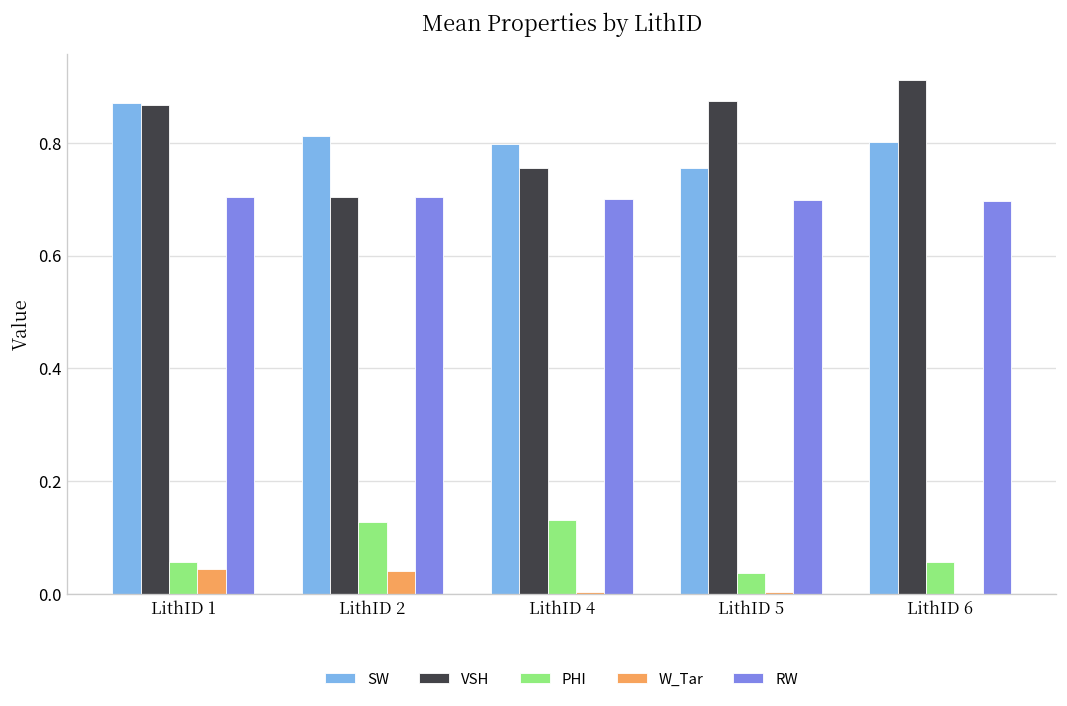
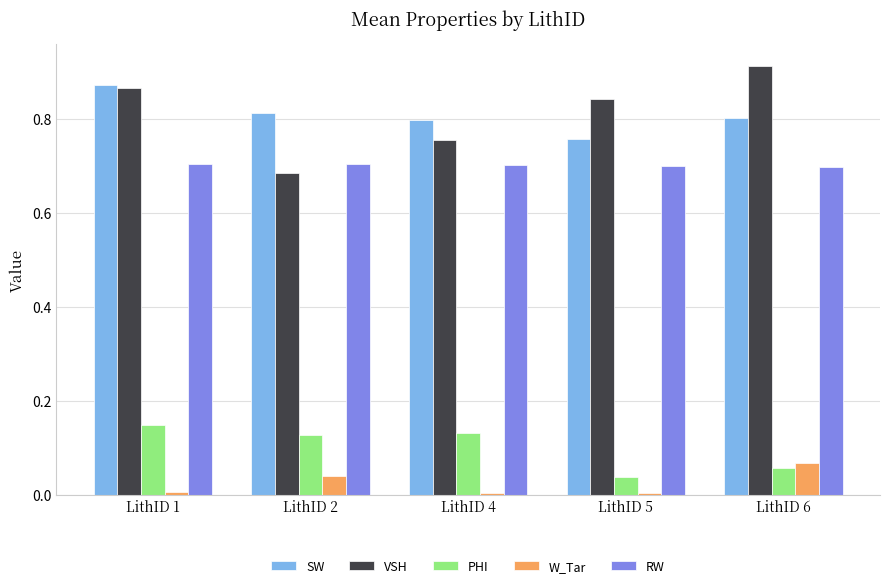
PHI, LithID 1: 0.06 -> 0.15
W_Tar, LithID 1: 0.04 -> 0.01
VSH, LithID 2: 0.70 -> 0.68
VSH, LithID 5: 0.87 -> 0.84
W_Tar, LithID 6: 0.00 -> 0.07
